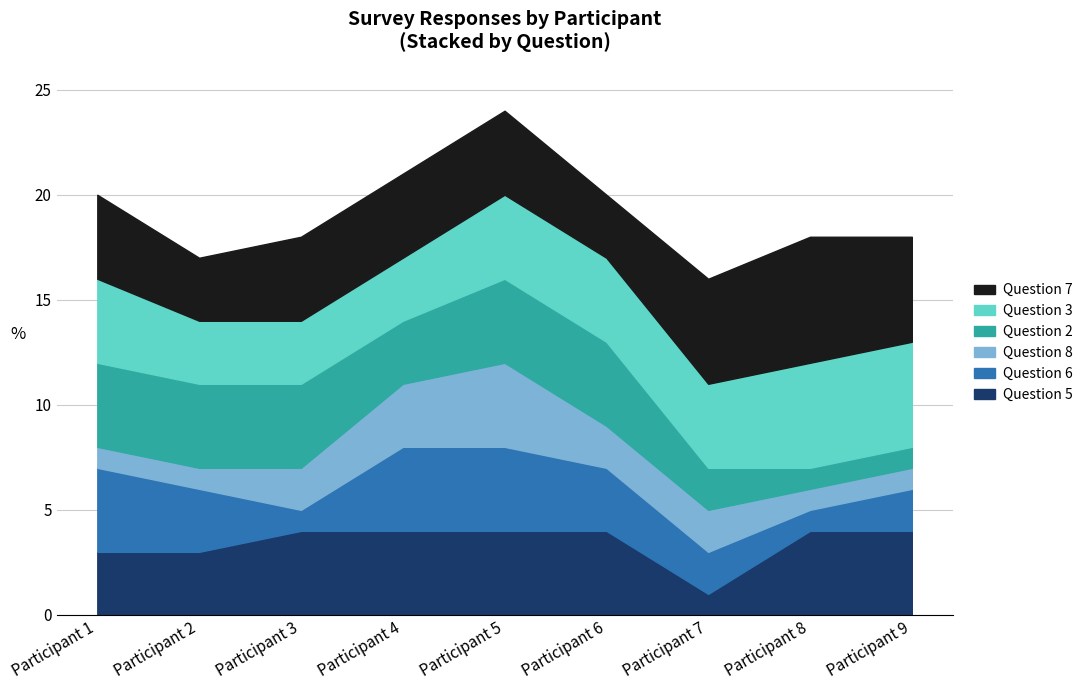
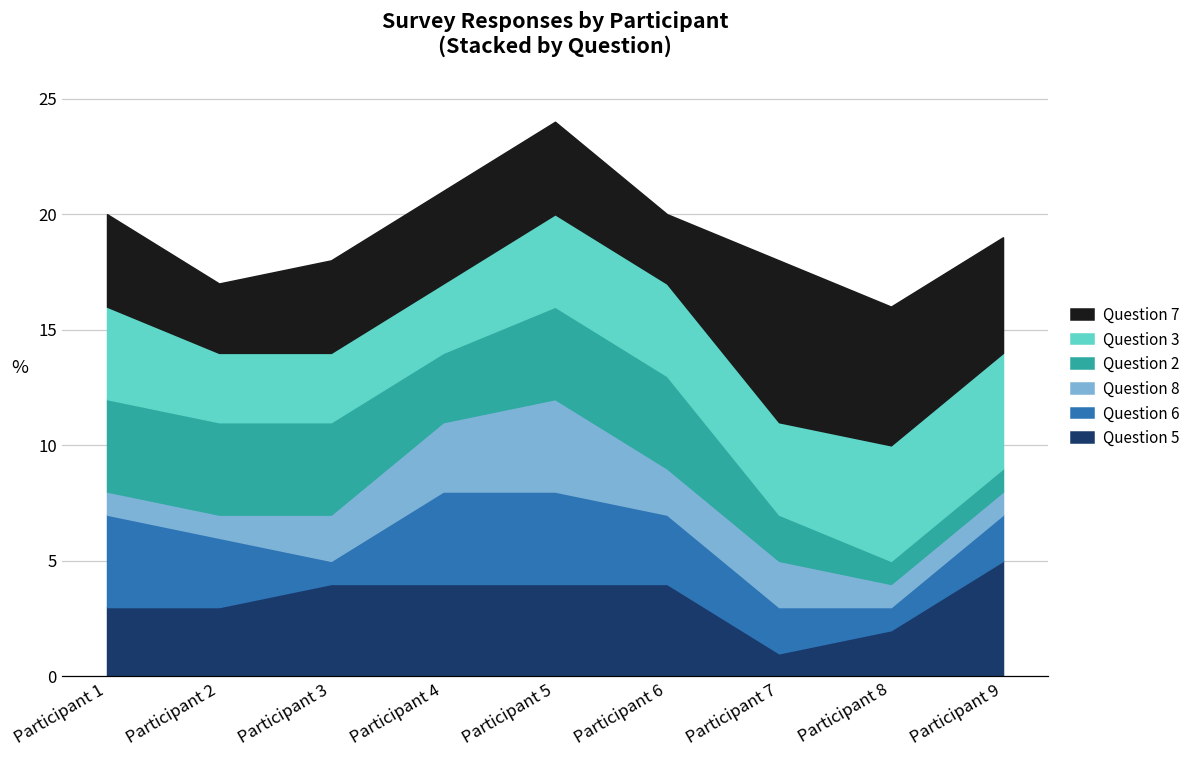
Question 7, Participant 7: 5 -> 7
Question 5, Participant 8: 4 -> 2
Question 5, Participant 9: 4 -> 5
